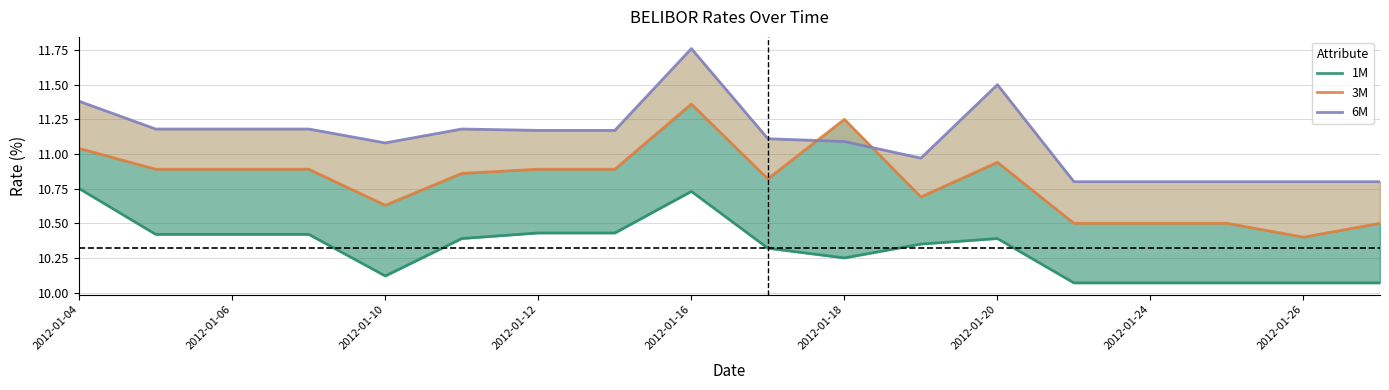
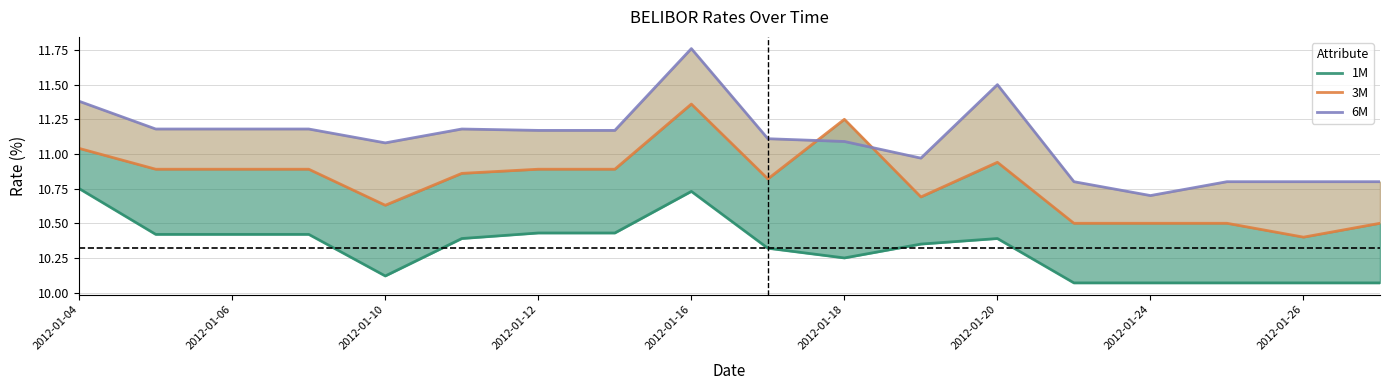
6M, 2012-01-24: 10.8 -> 10.7
